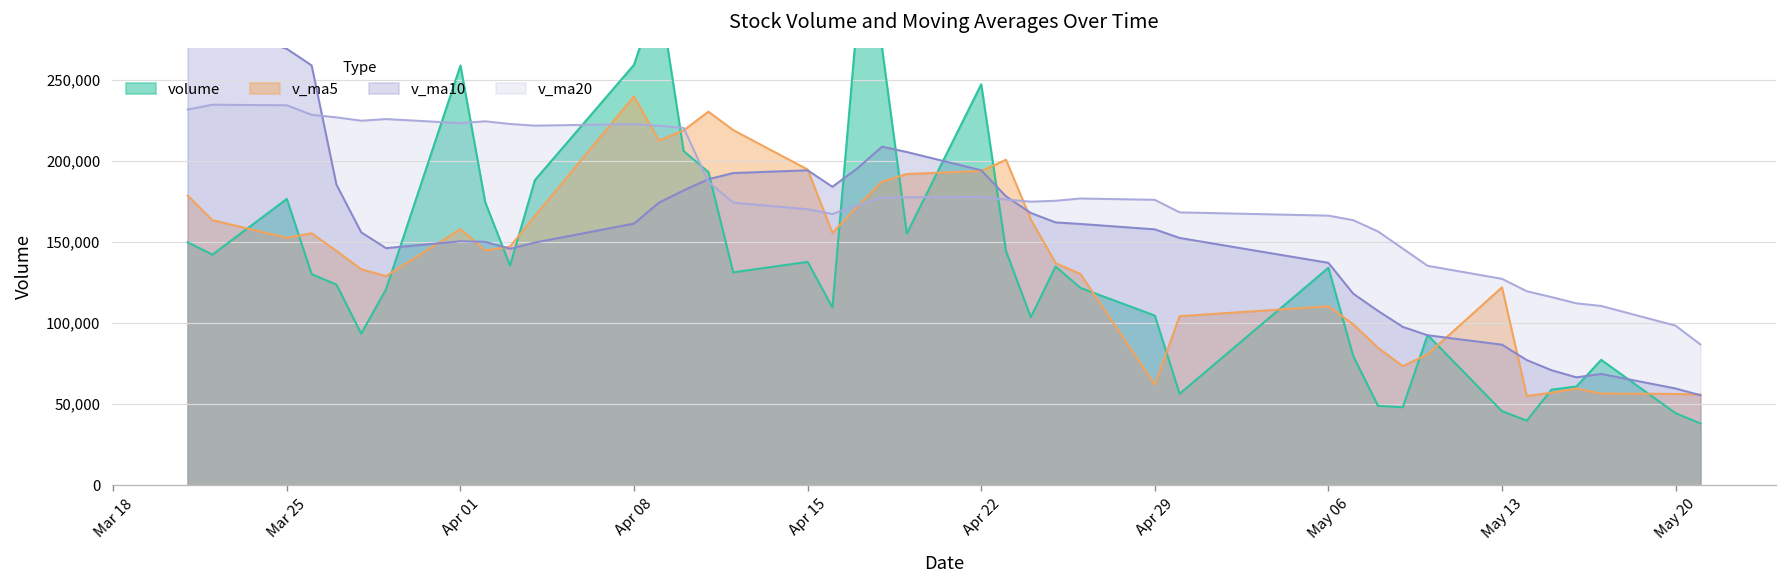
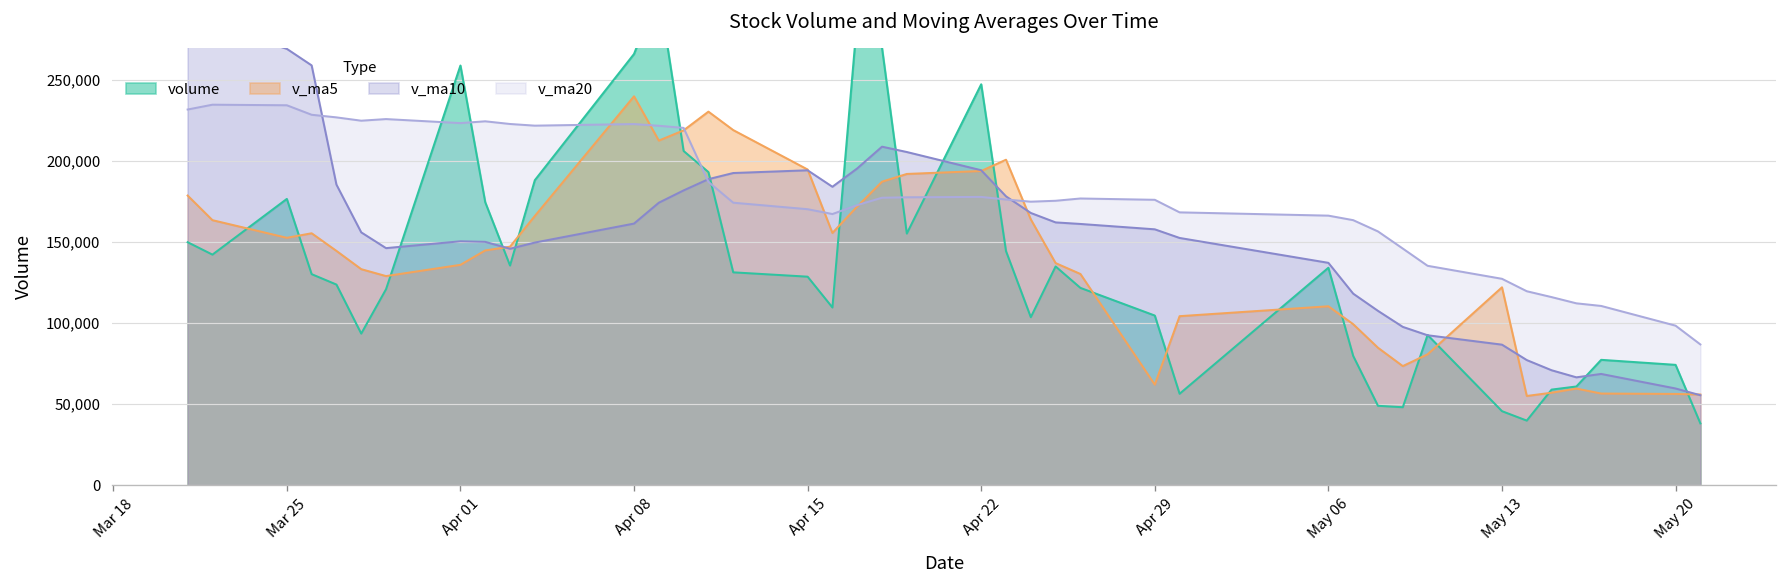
v_ma5, Apr 01: 158,000 -> 136,000
volume, Apr 08: 259,000 -> 266,000
volume, Apr 15: 138,000 -> 129,000
volume, May 20: 45,000 -> 74,000
